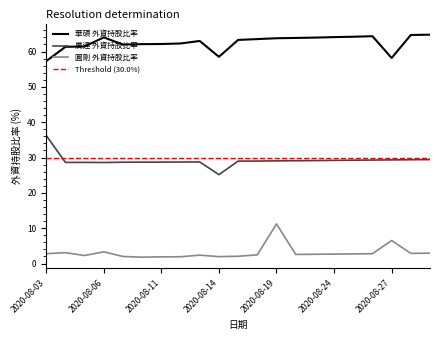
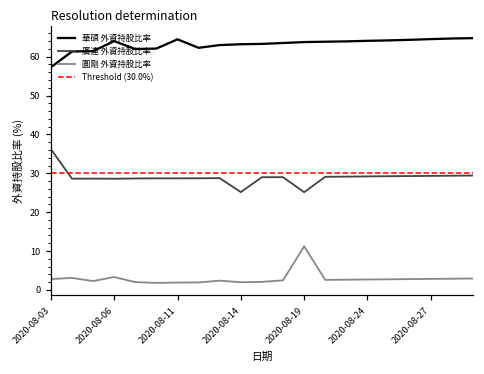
華碩 外資持股比率, 2020-08-11: 62 -> 64
華碩 外資持股比率, 2020-08-14: 59 -> 63
廣達 外資持股比率, 2020-08-19: 29 -> 25
華碩 外資持股比率, 2020-08-27: 58 -> 65
圓剛 外資持股比率, 2020-08-27: 7 -> 3
